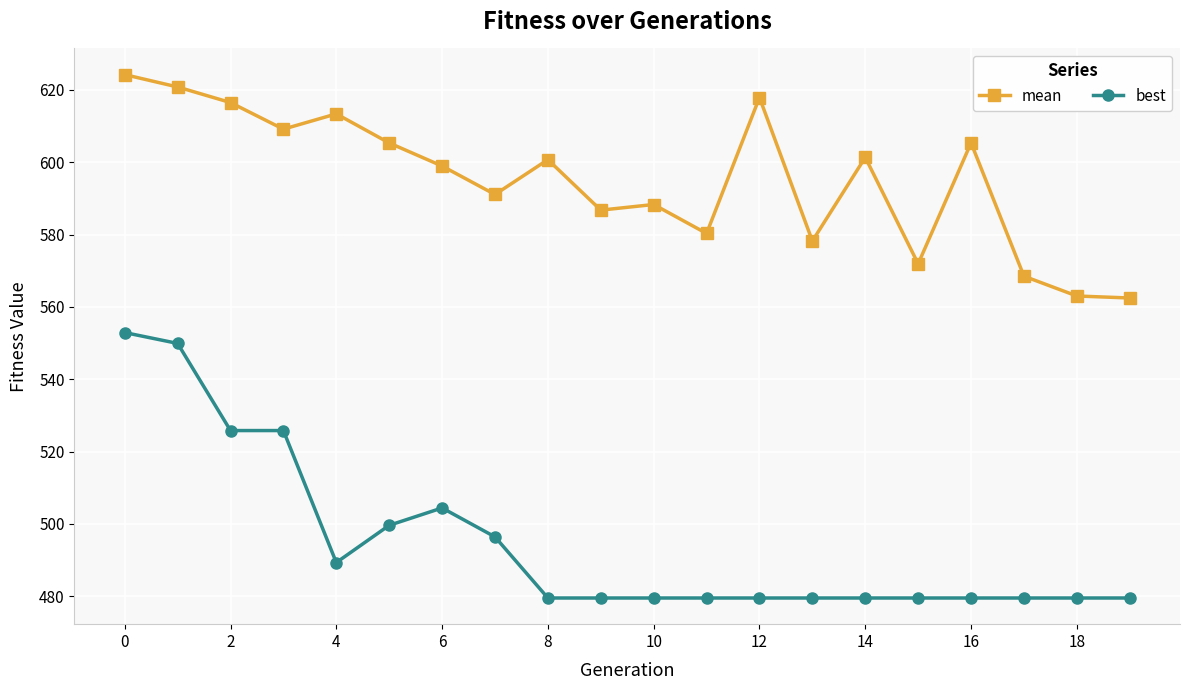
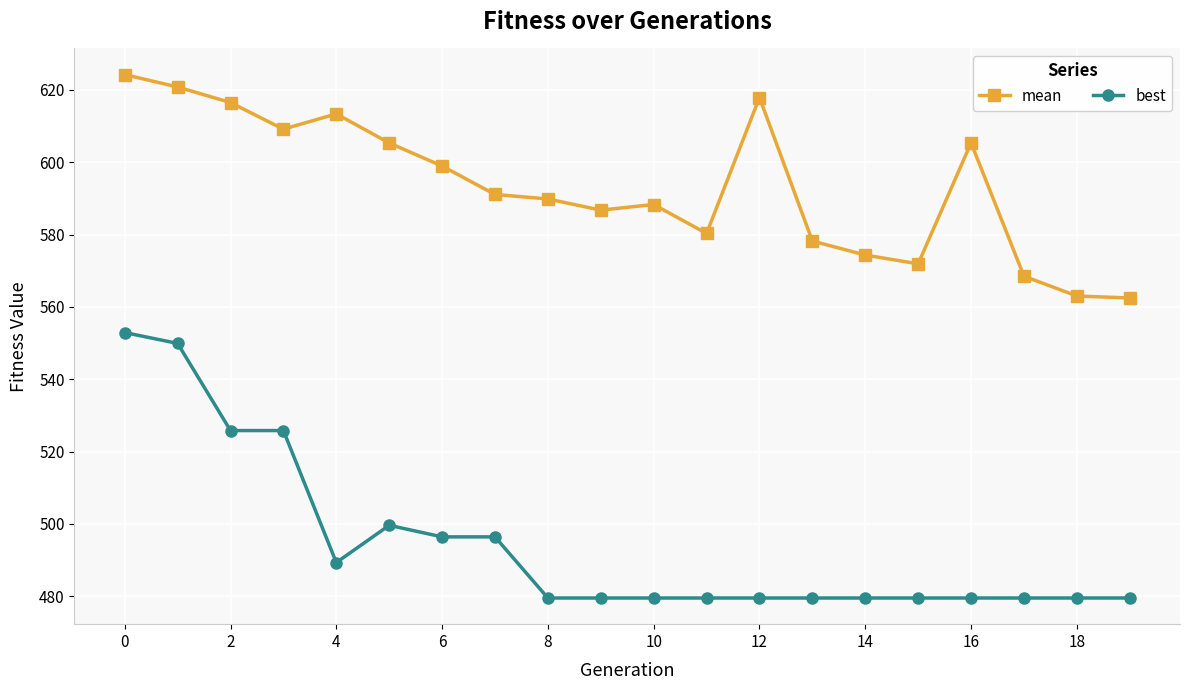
best, 6: 504 -> 496
mean, 8: 601 -> 590
mean, 14: 601 -> 574
